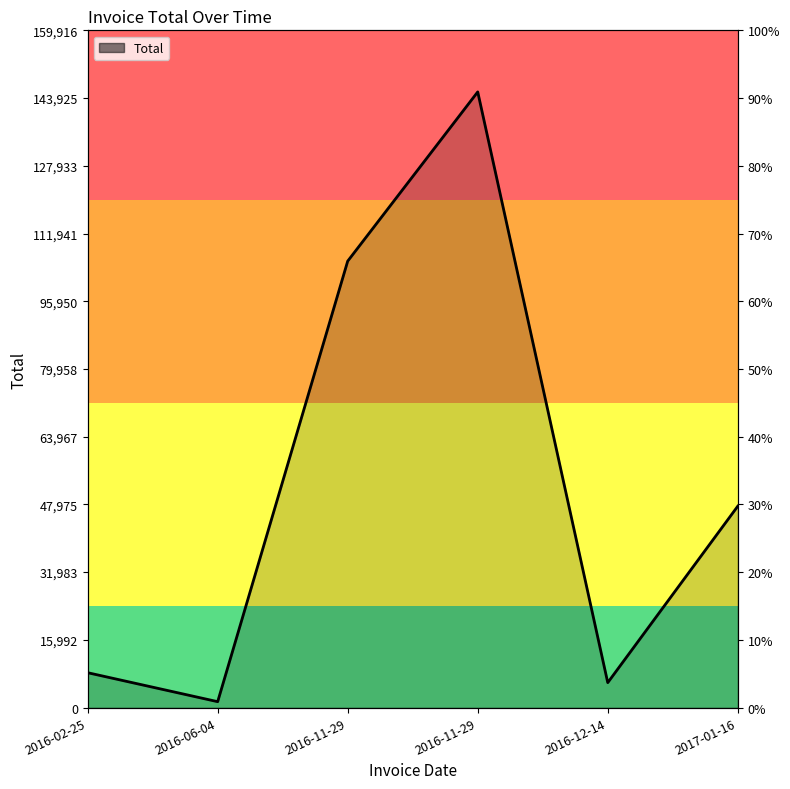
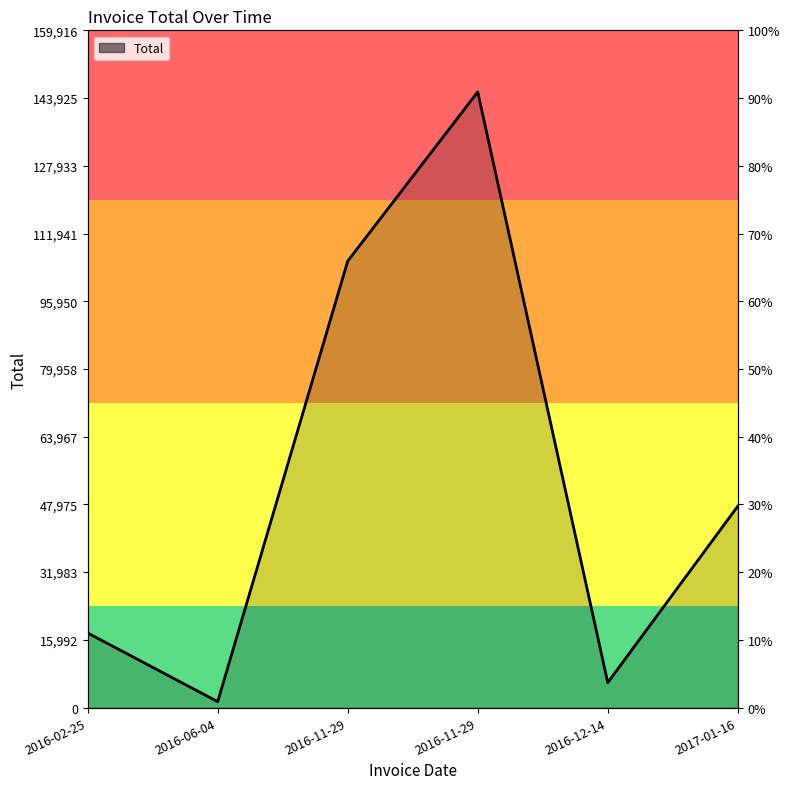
2016-02-25: 8,000 -> 18,000
